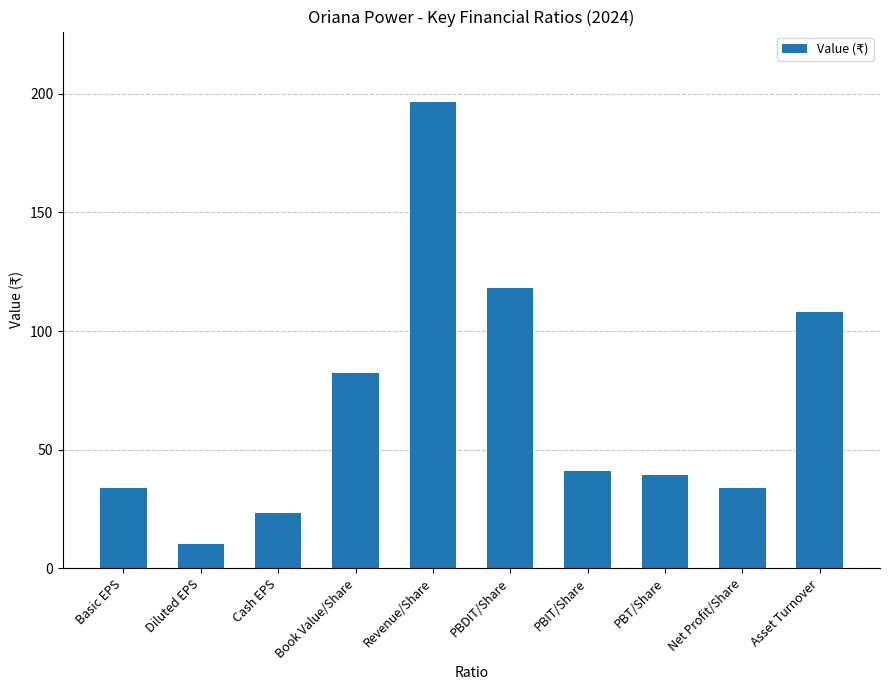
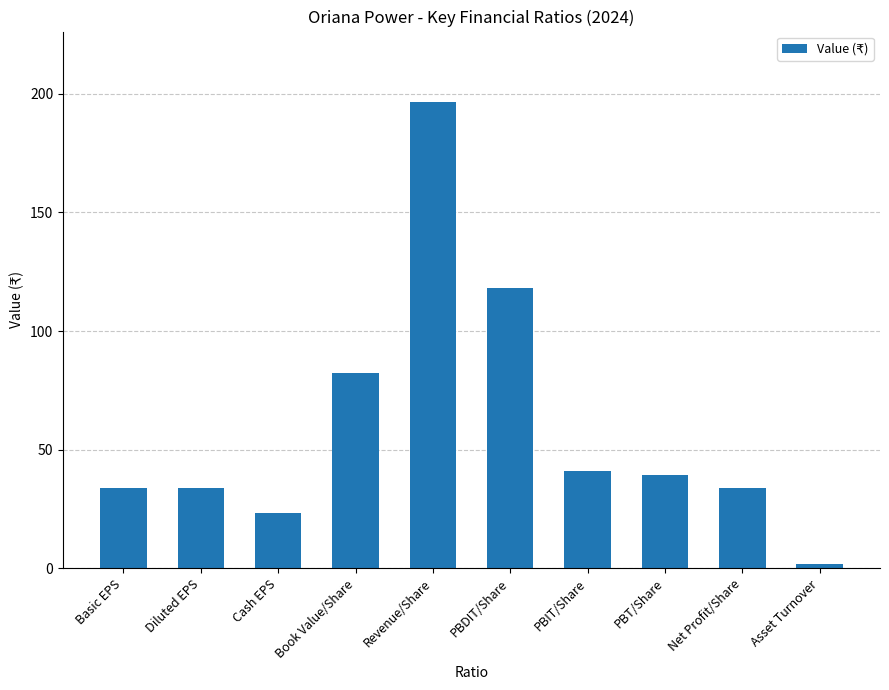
Diluted EPS: 10 -> 34
Asset Turnover: 108 -> 2
